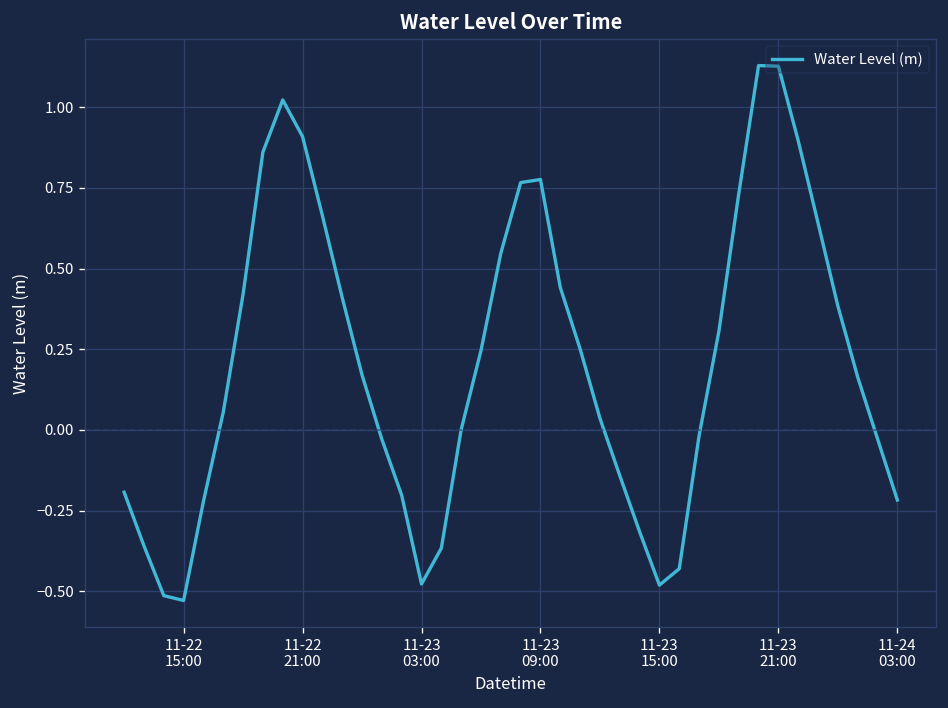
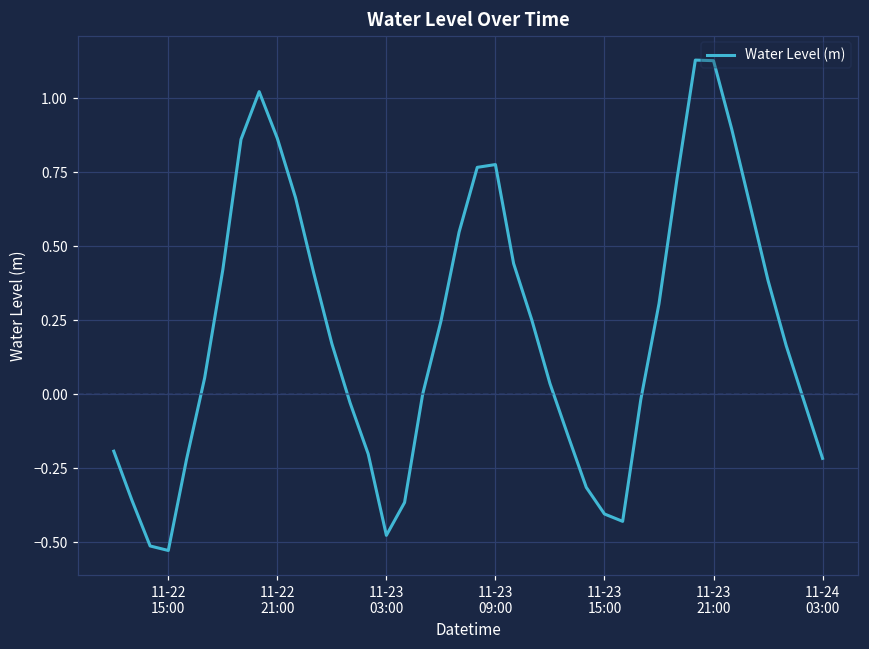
11-22 21:00: 0.91 -> 0.86
11-23 15:00: -0.48 -> -0.41
